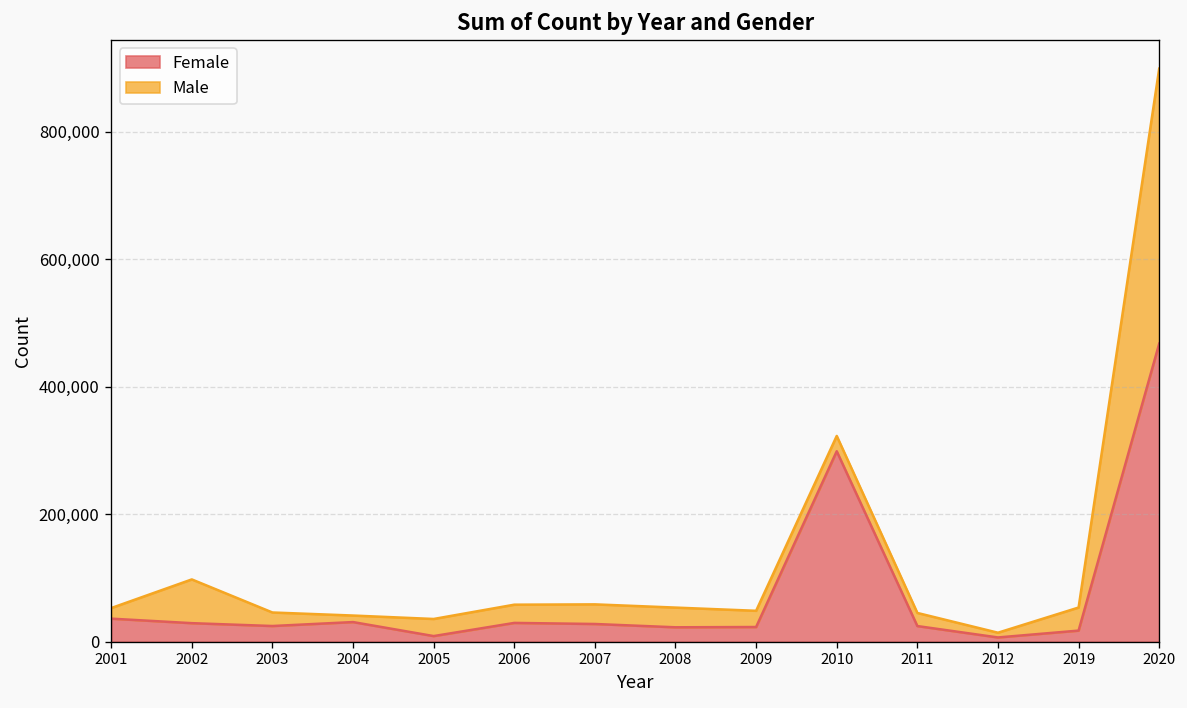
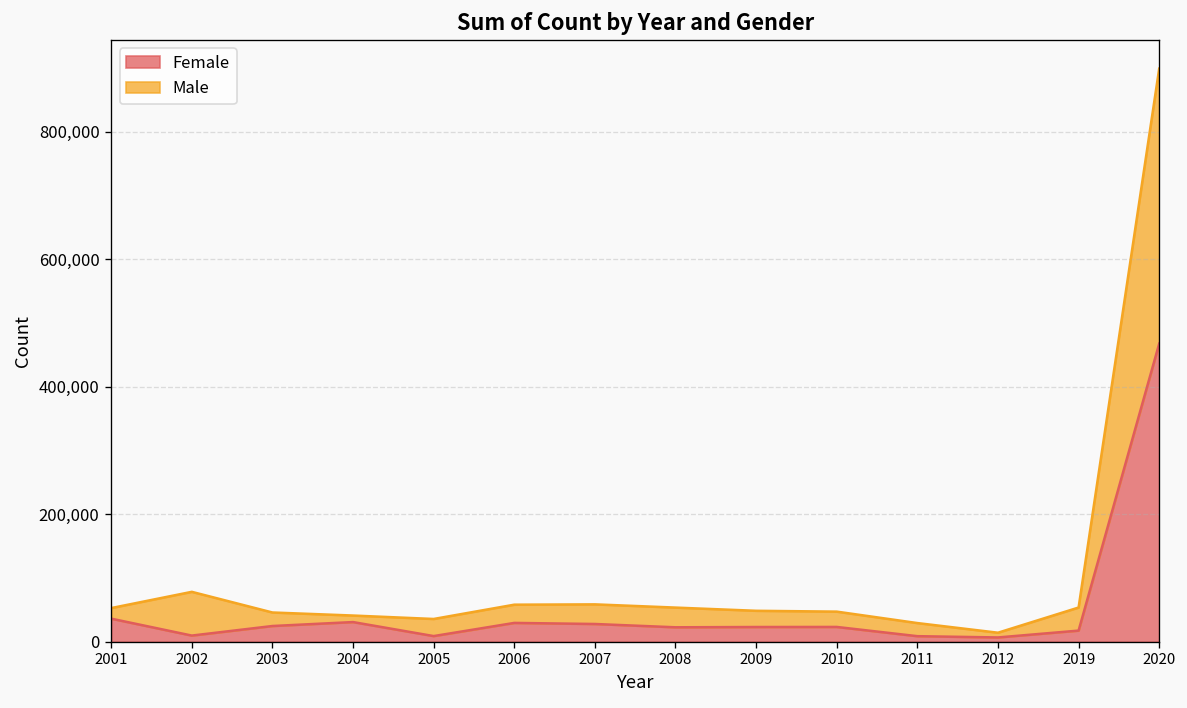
Female, 2002: 30,000 -> 10,000
Female, 2010: 300,000 -> 20,000
Female, 2011: 20,000 -> 10,000
